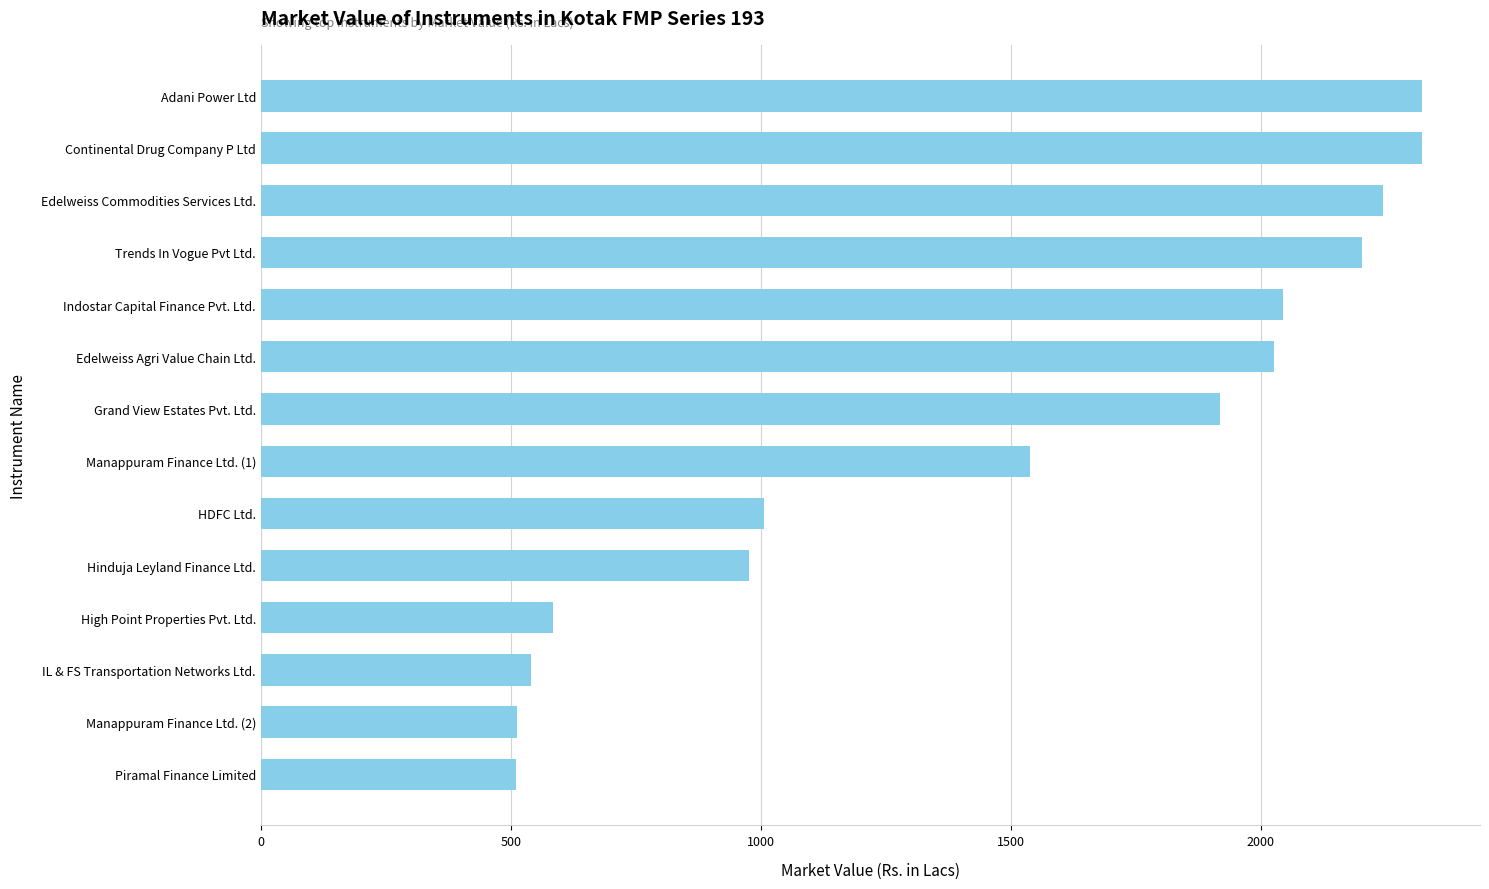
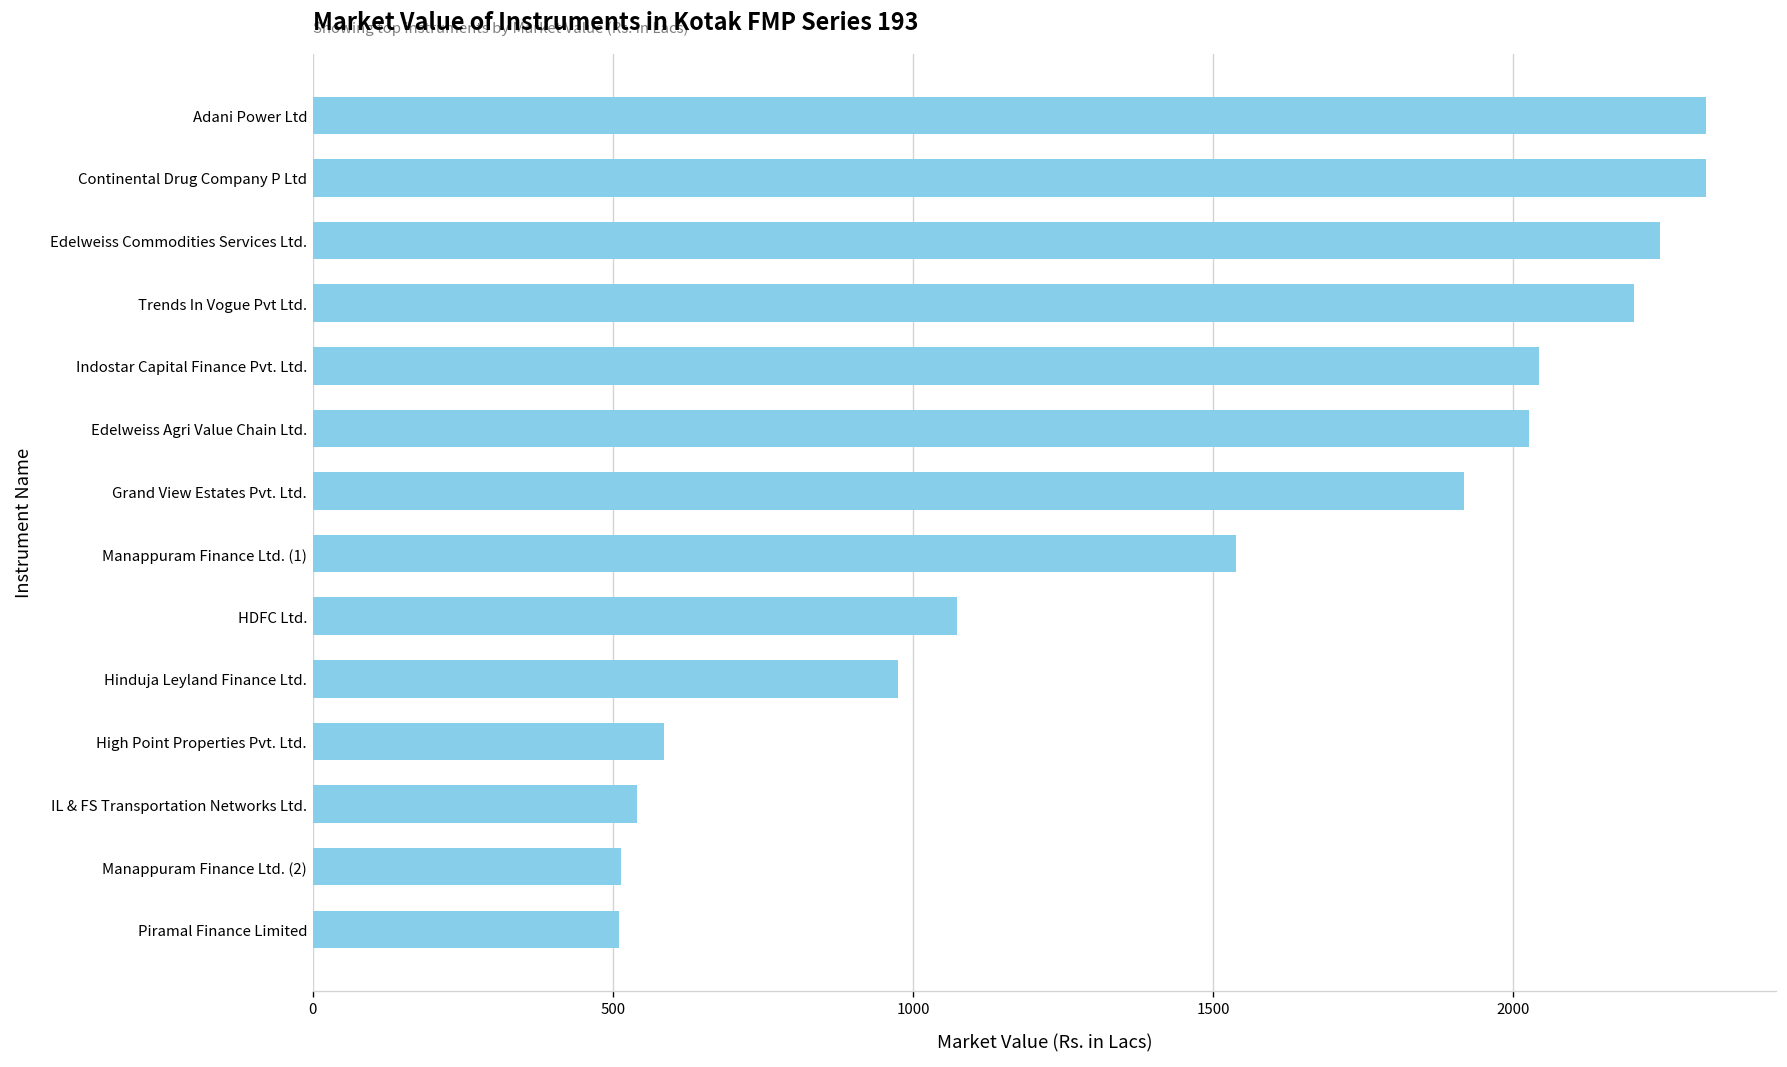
HDFC Ltd.: 1010 -> 1070
